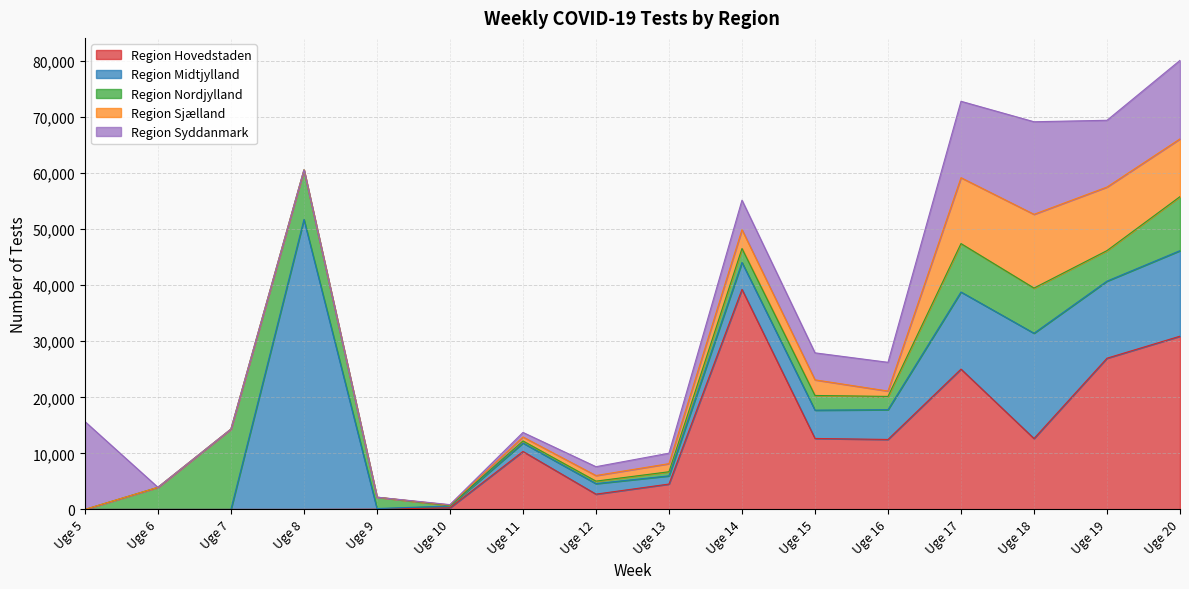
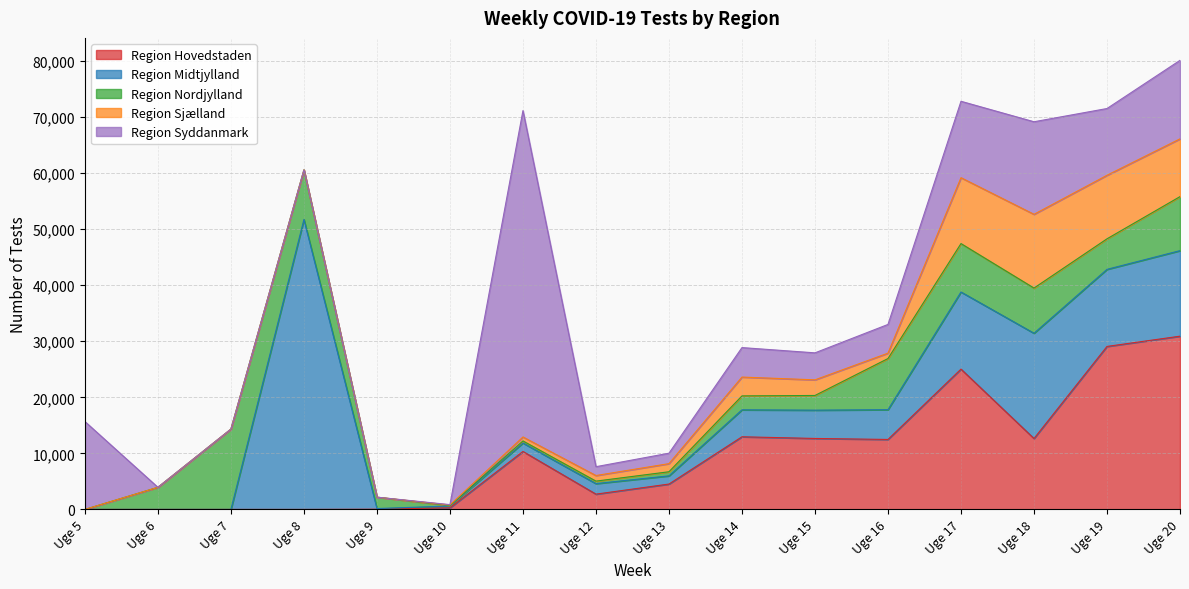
Region Syddanmark, Uge 11: 1,000 -> 58,000
Region Hovedstaden, Uge 14: 39,000 -> 13,000
Region Nordjylland, Uge 16: 2,000 -> 9,000
Region Hovedstaden, Uge 19: 27,000 -> 29,000
